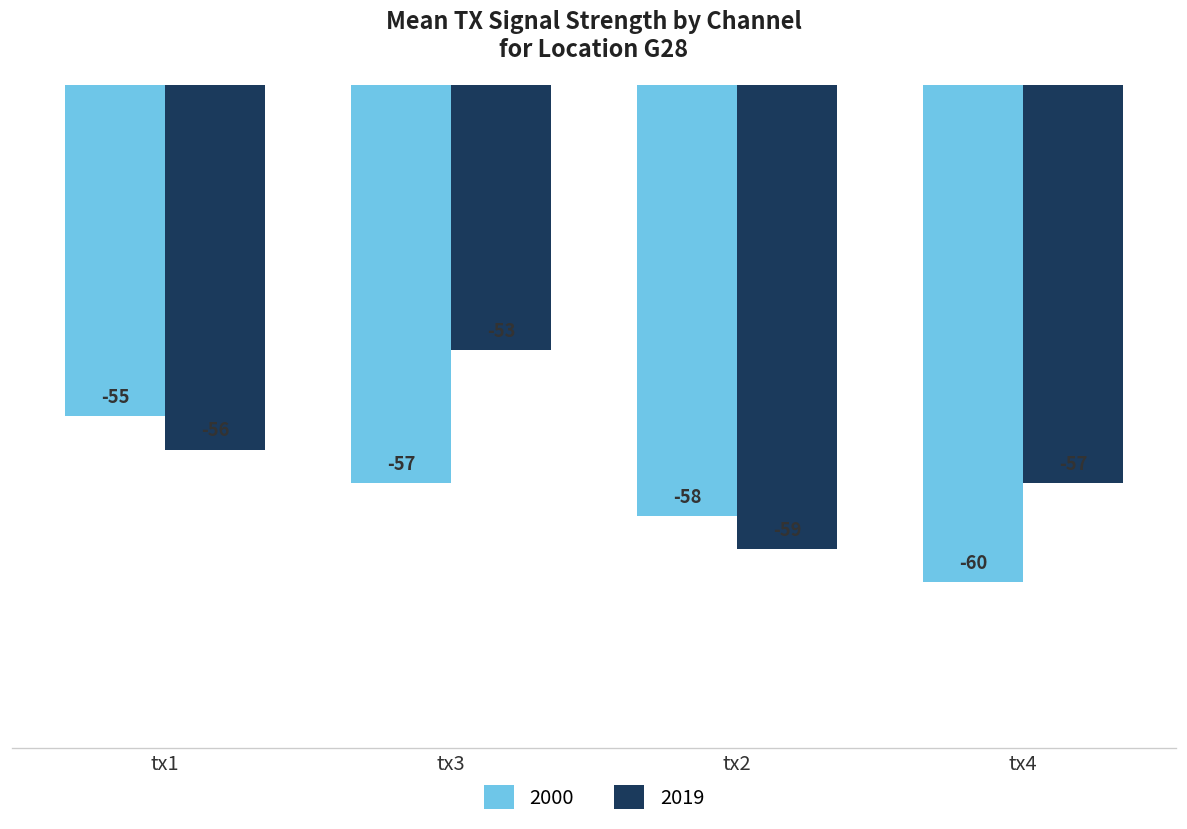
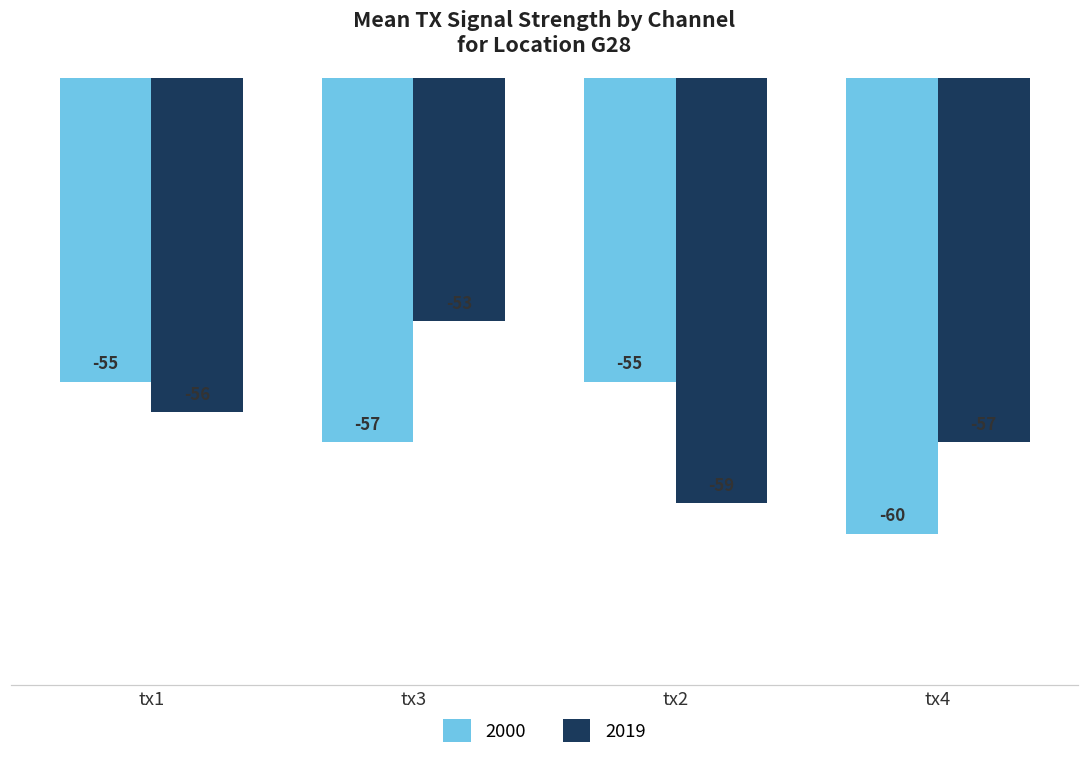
2000, tx2: -58 -> -55
